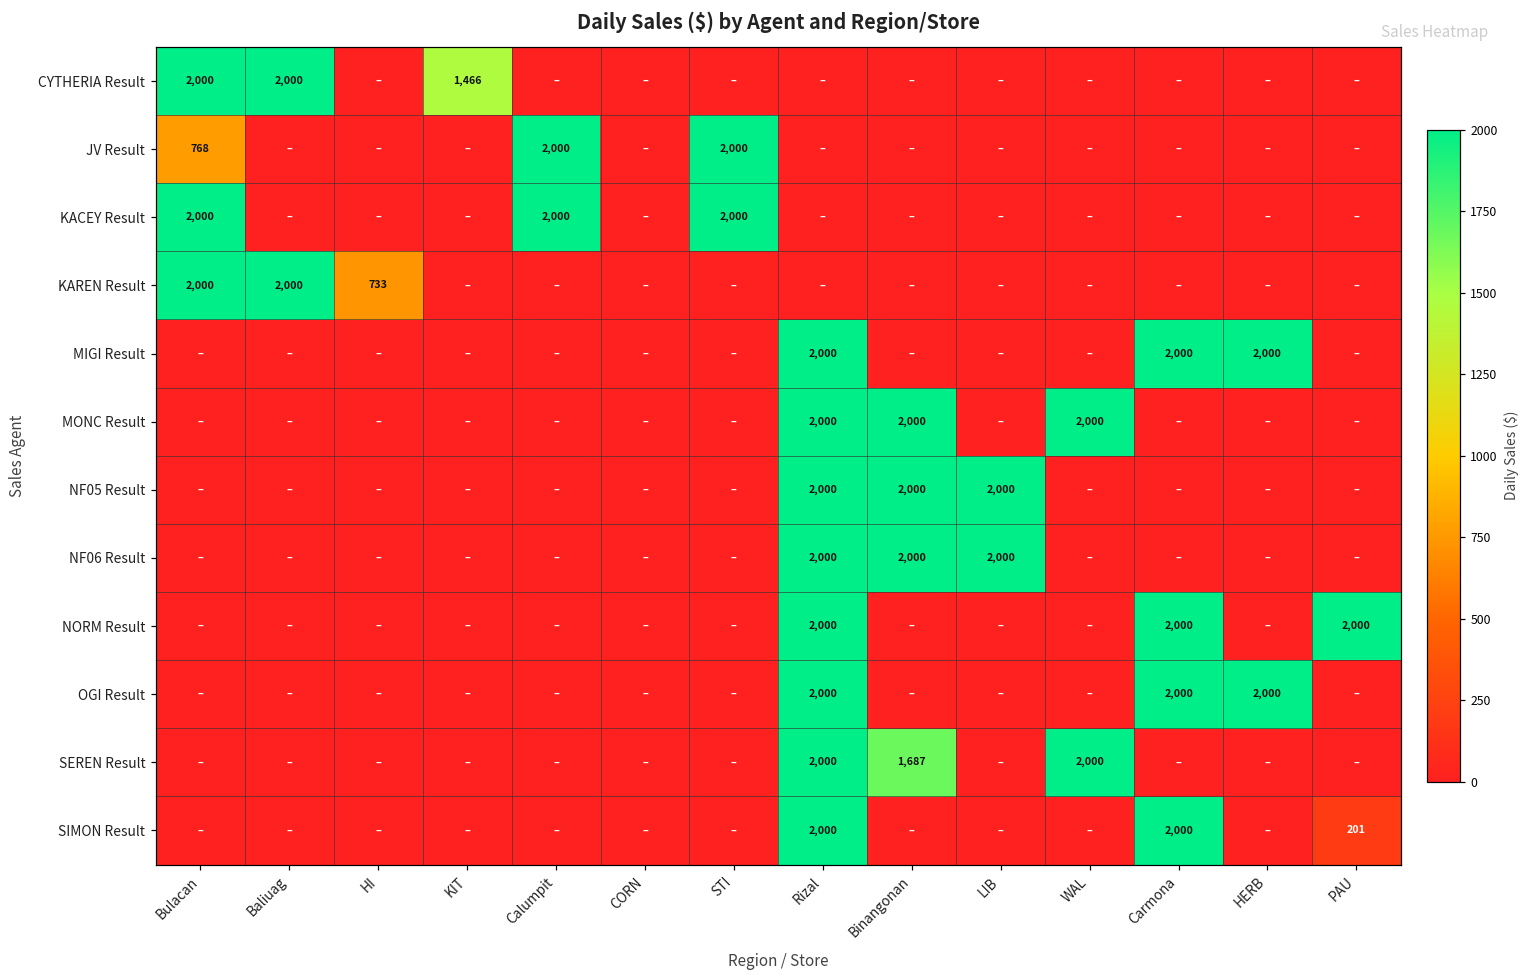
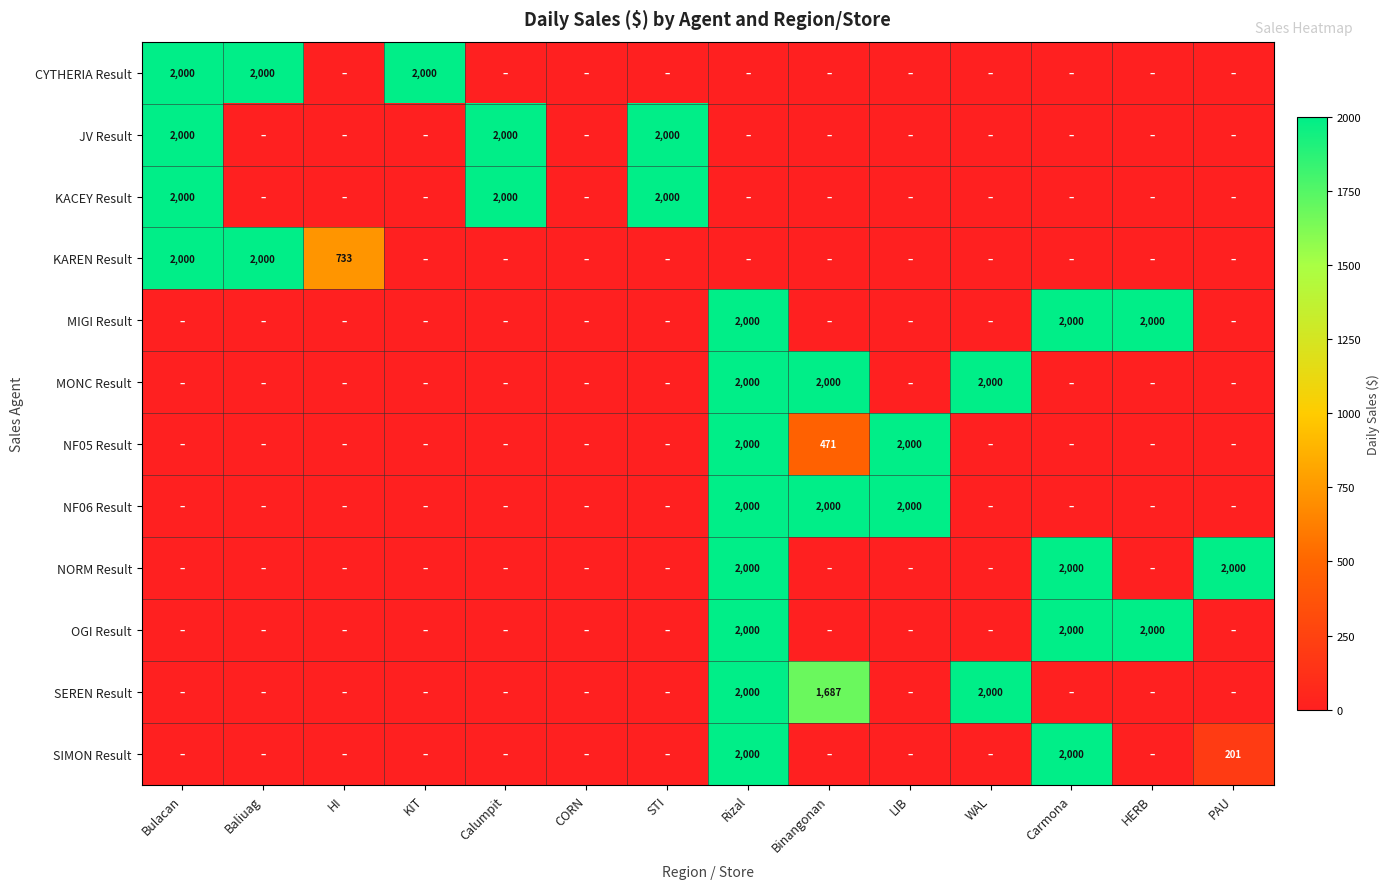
CYTHERIA Result, KIT: 1,466 -> 2,000
JV Result, Bulacan: 768 -> 2,000
NF05 Result, Binangonan: 2,000 -> 471
